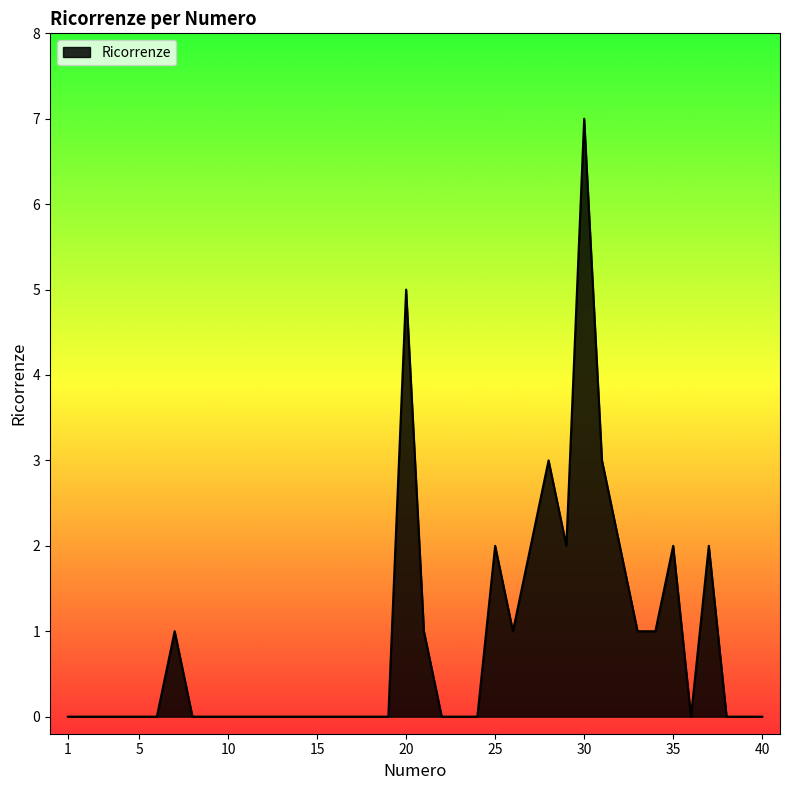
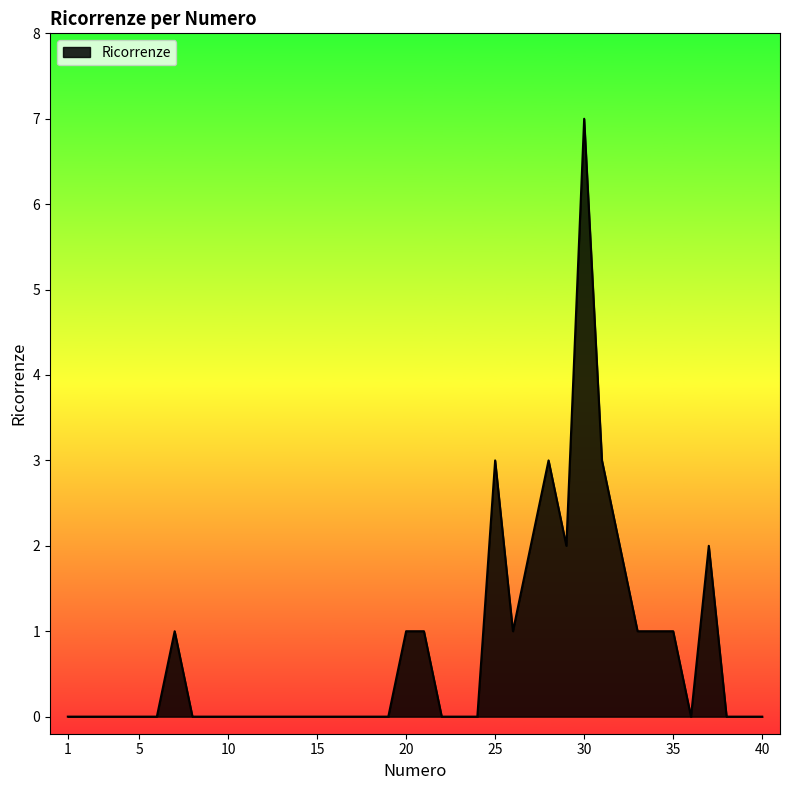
20: 5 -> 1
25: 2 -> 3
35: 2 -> 1
